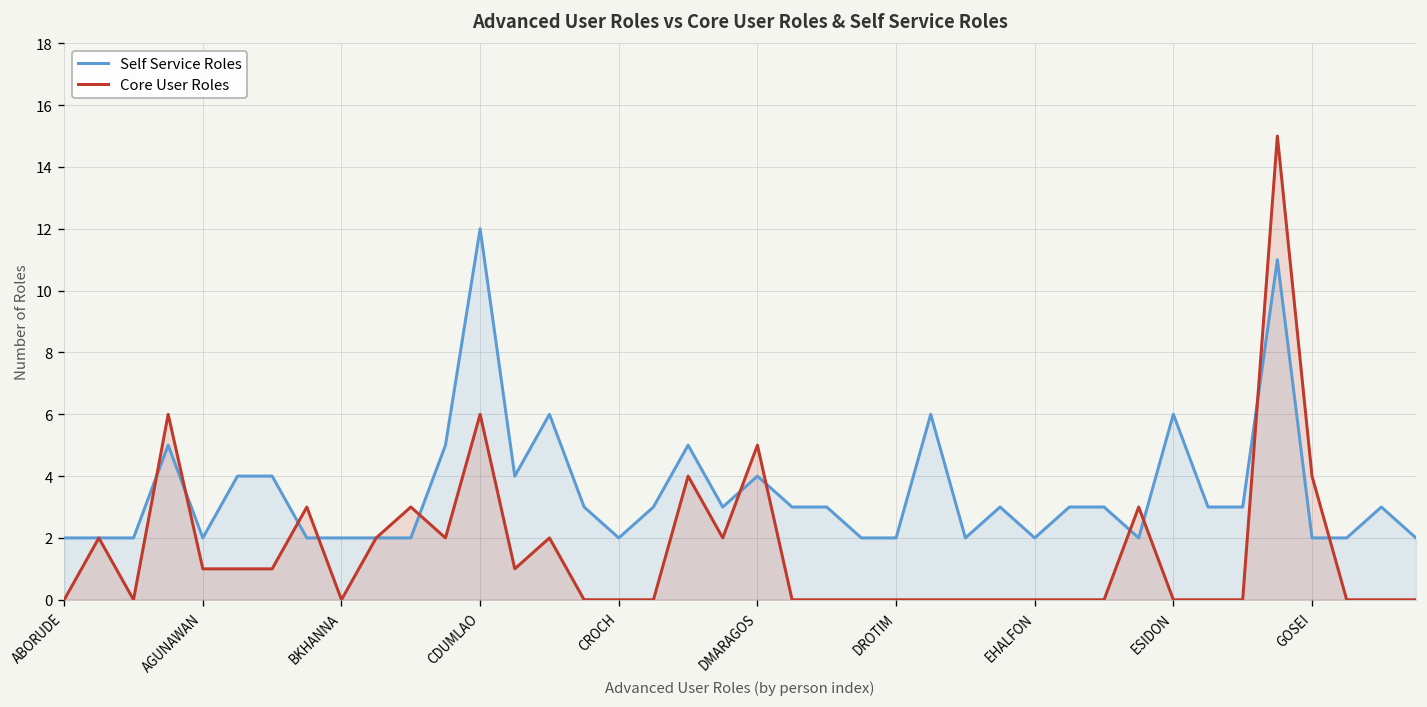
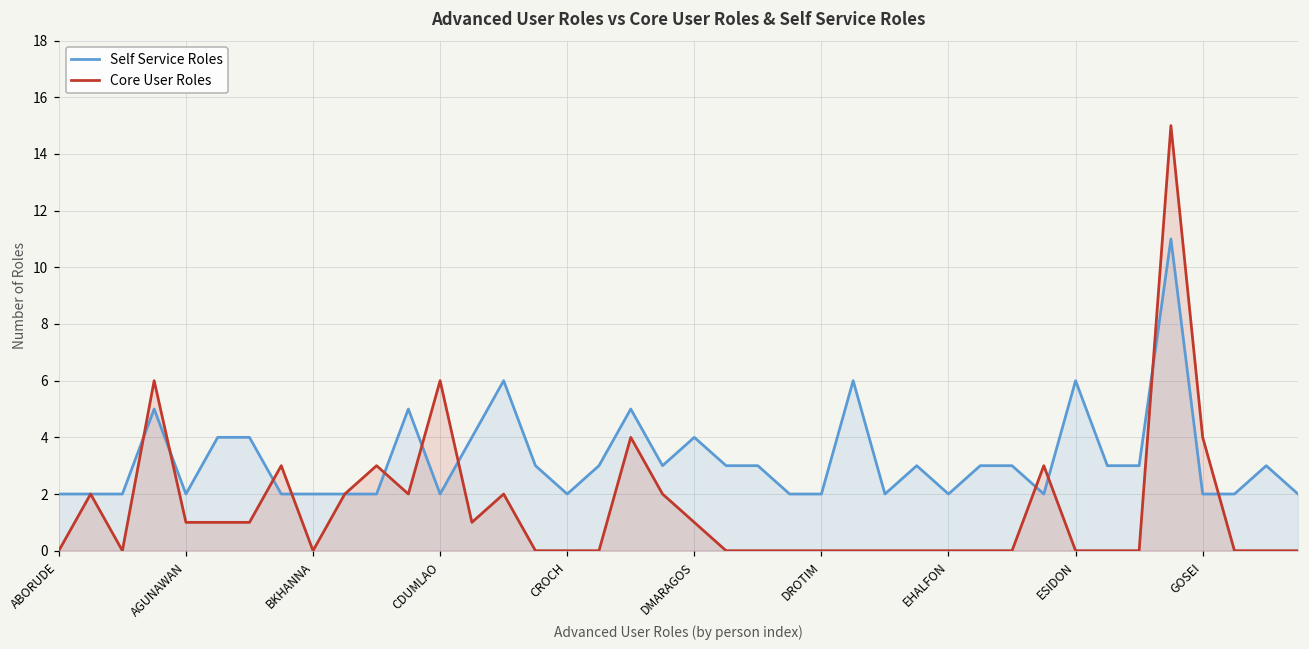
Self Service Roles, CDUMLAO: 12 -> 2
Core User Roles, DMARAGOS: 5 -> 1
